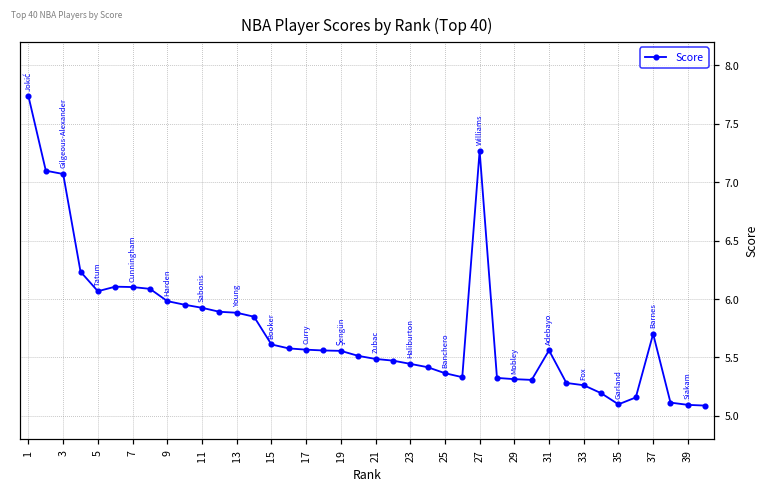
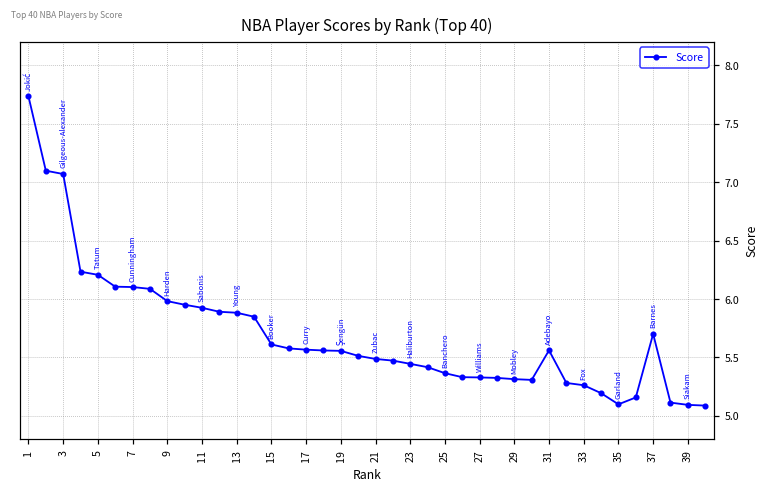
5: 6.07 -> 6.21
27: 7.27 -> 5.33
